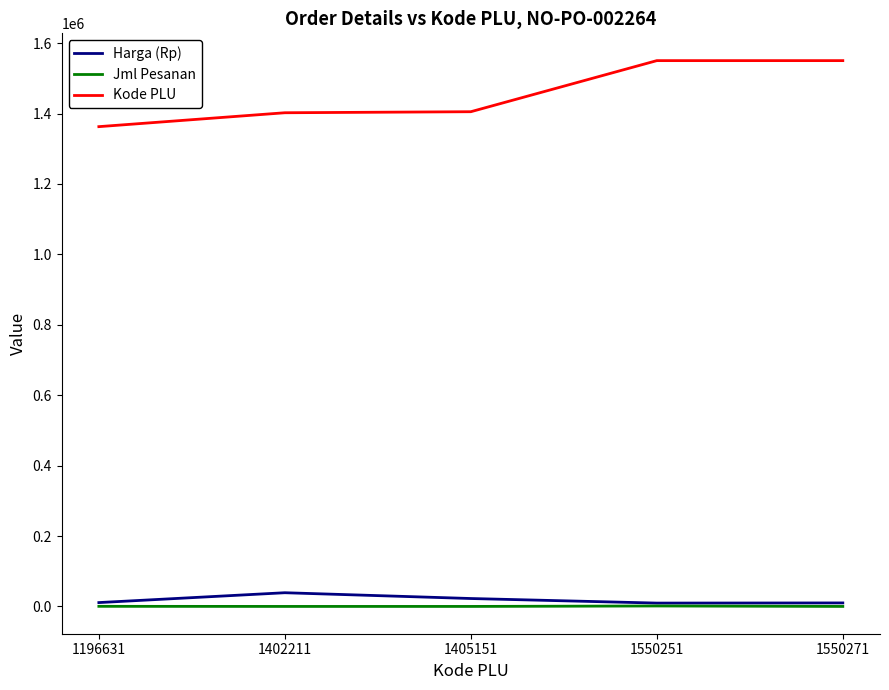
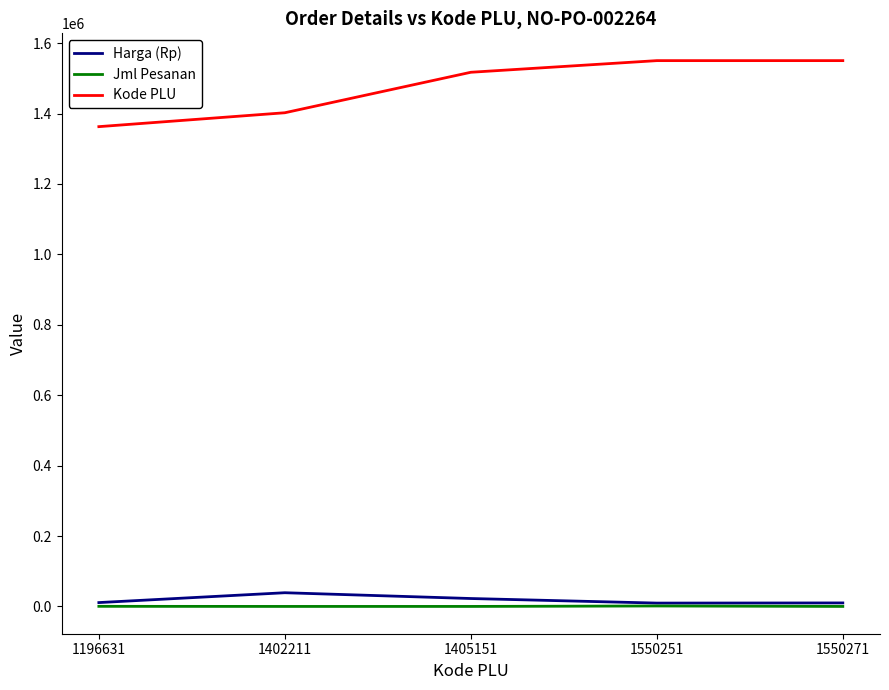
Kode PLU, 1405151: 1410000 -> 1520000
